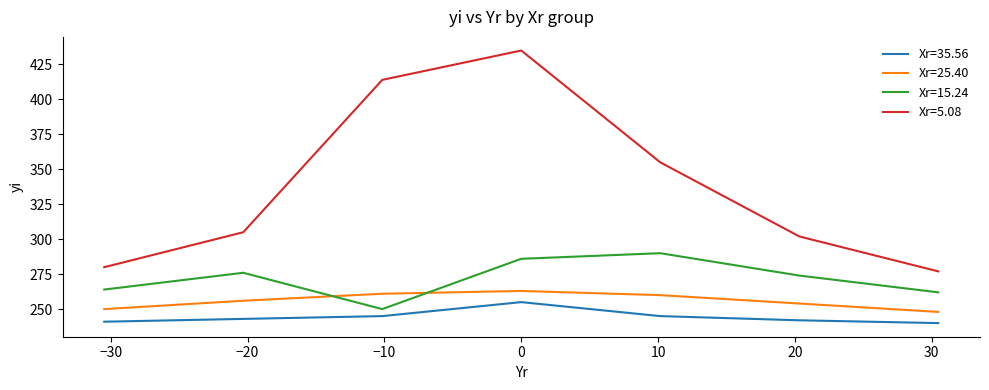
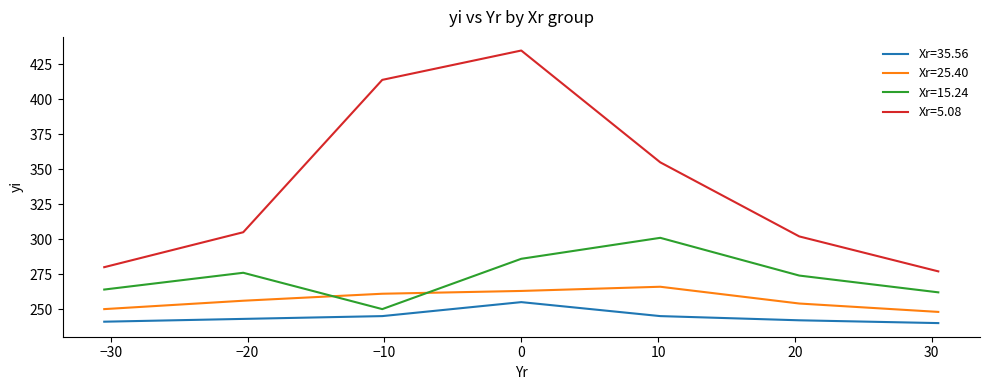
Xr=25.40, 10: 260 -> 266
Xr=15.24, 10: 290 -> 301
